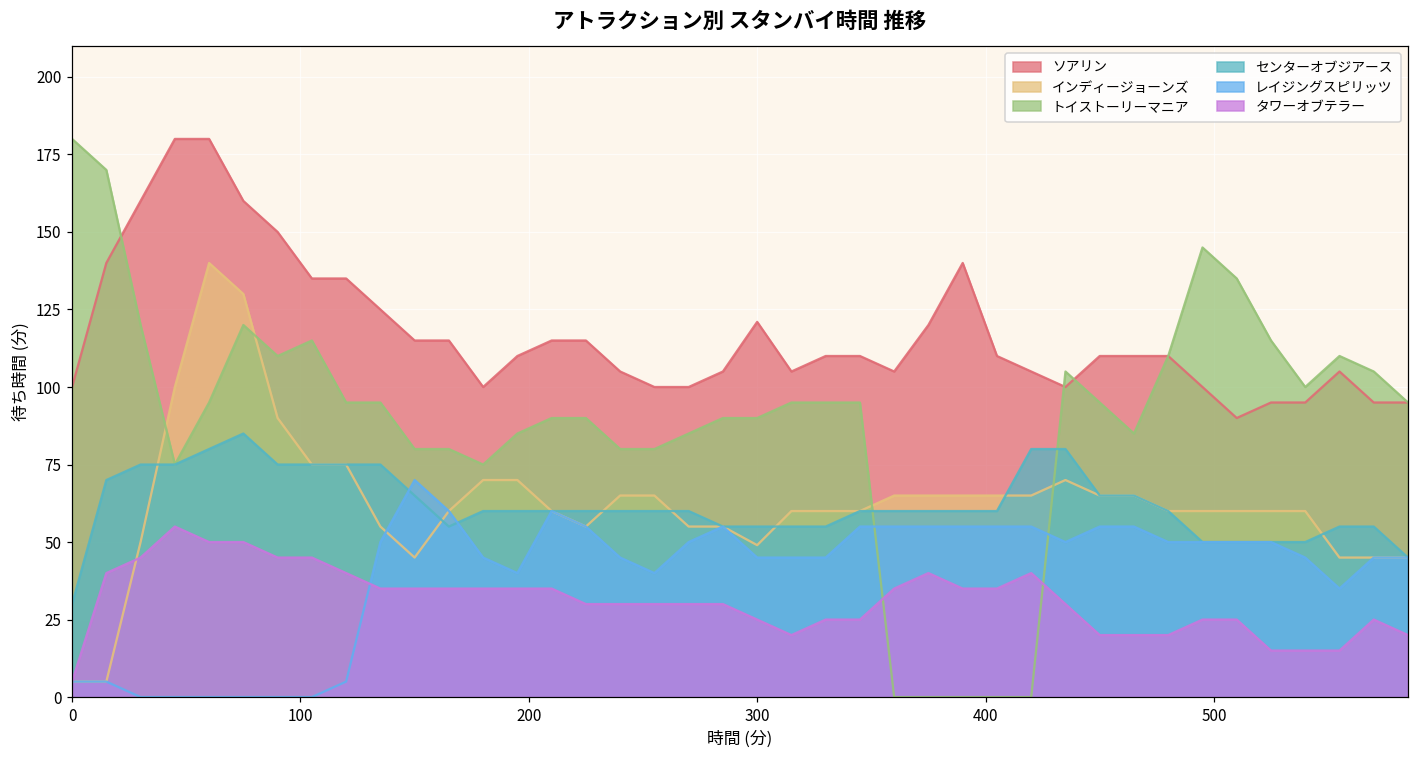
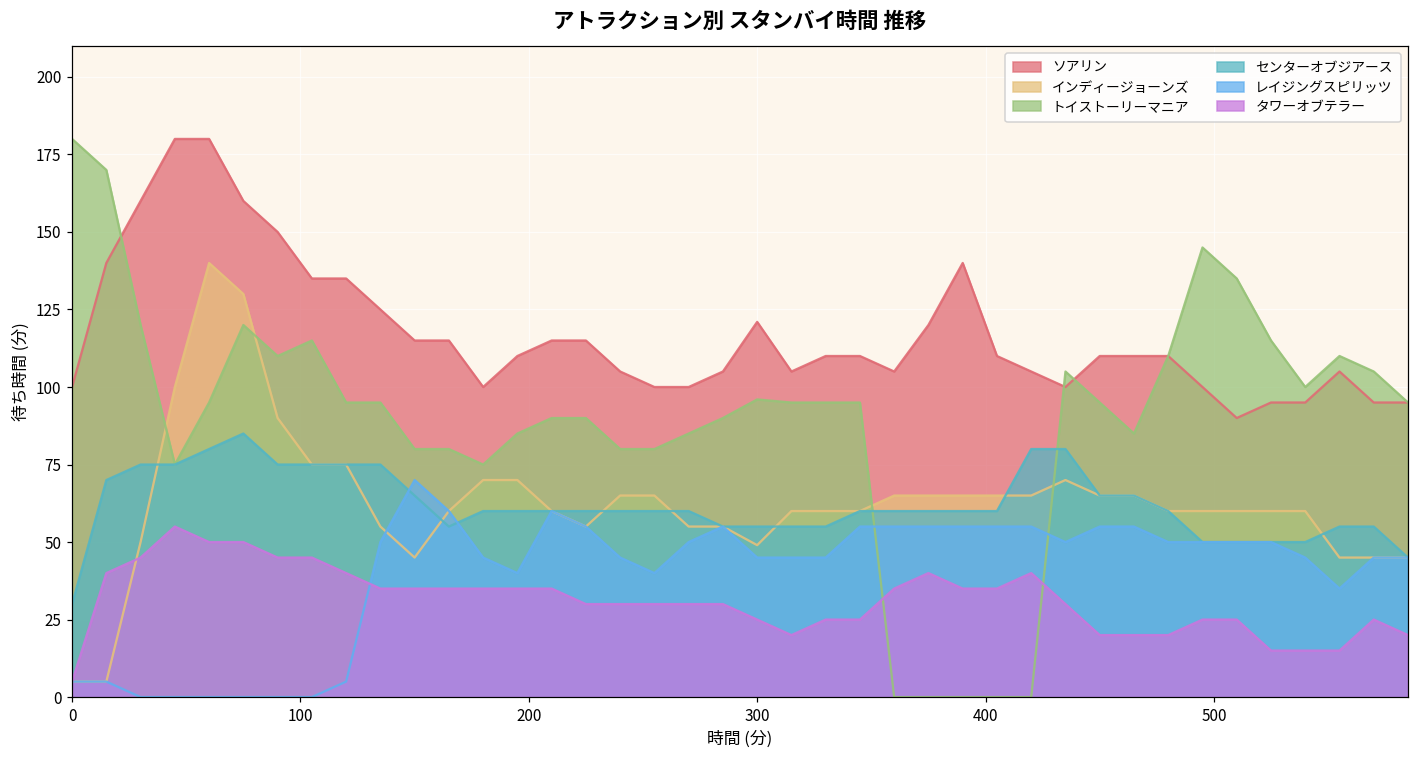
トイストーリーマニア, 300: 90 -> 96
